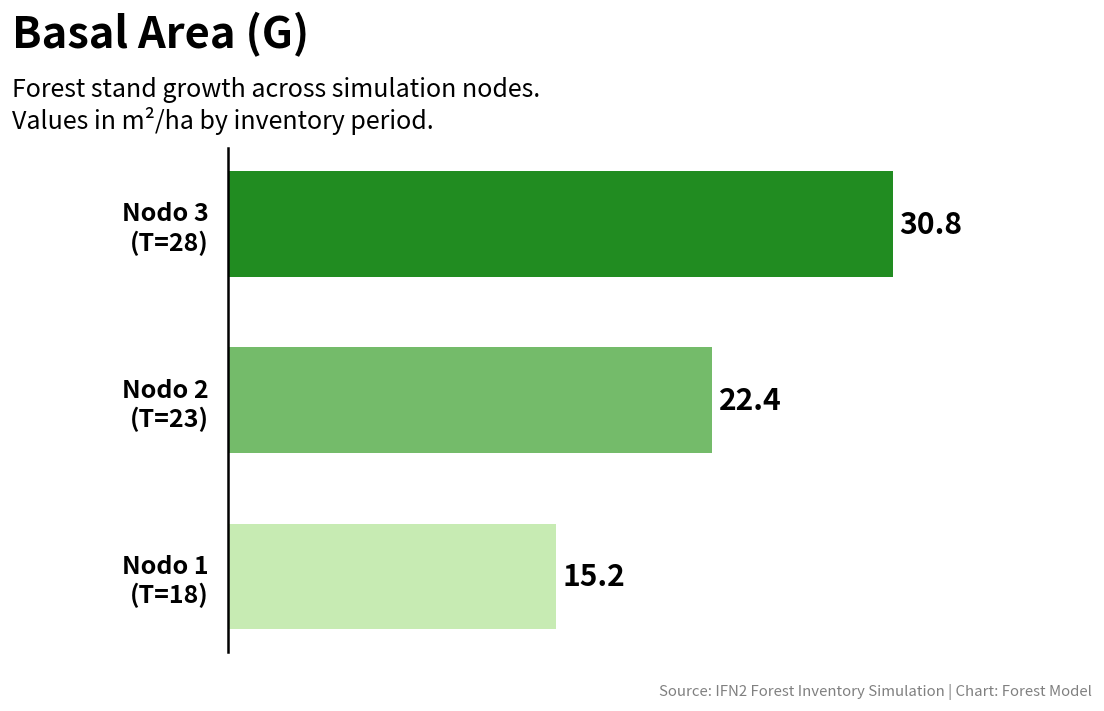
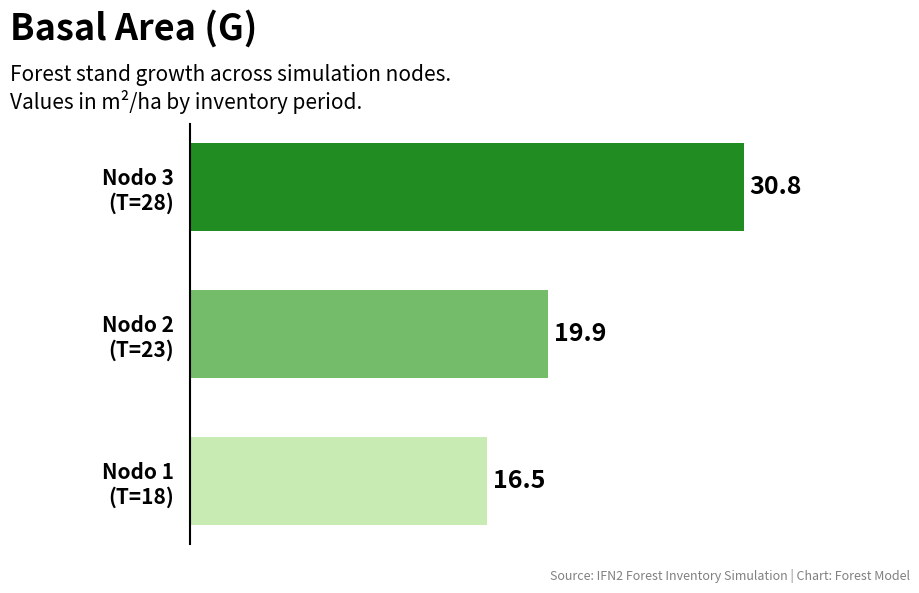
Nodo 2 (T=23): 22.4 -> 19.9
Nodo 1 (T=18): 15.2 -> 16.5
